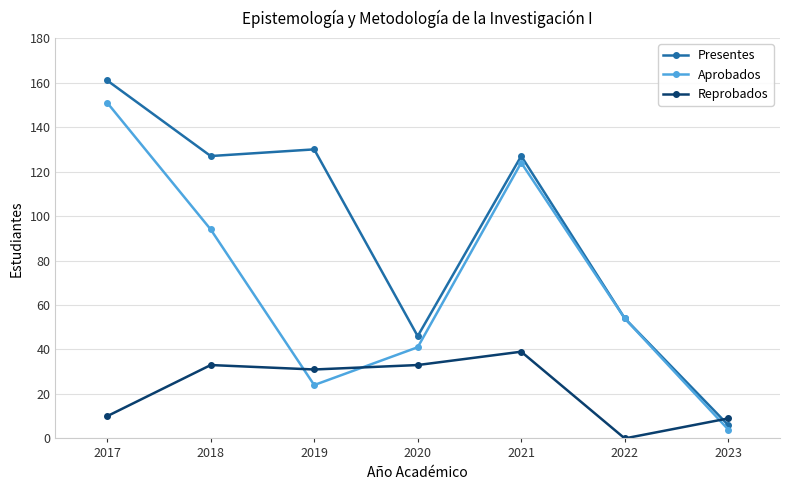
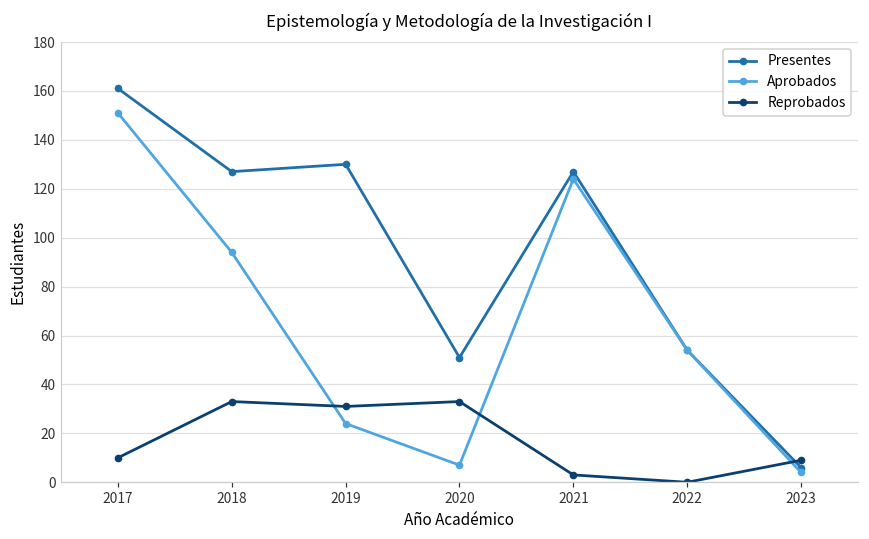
Presentes, 2020: 46 -> 51
Aprobados, 2020: 41 -> 7
Reprobados, 2021: 39 -> 3
